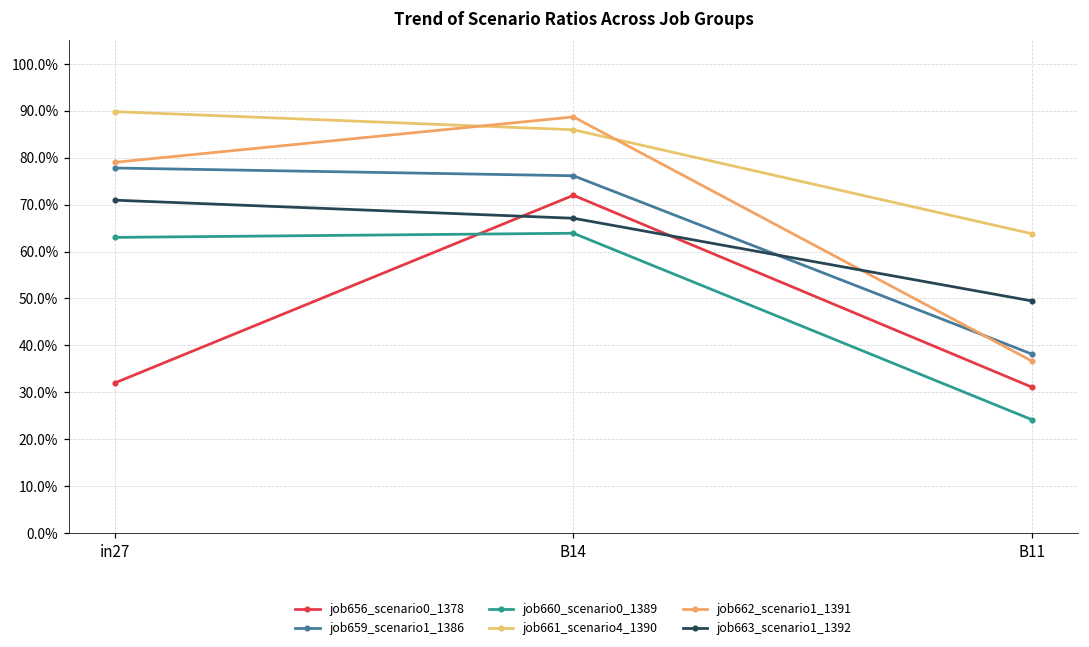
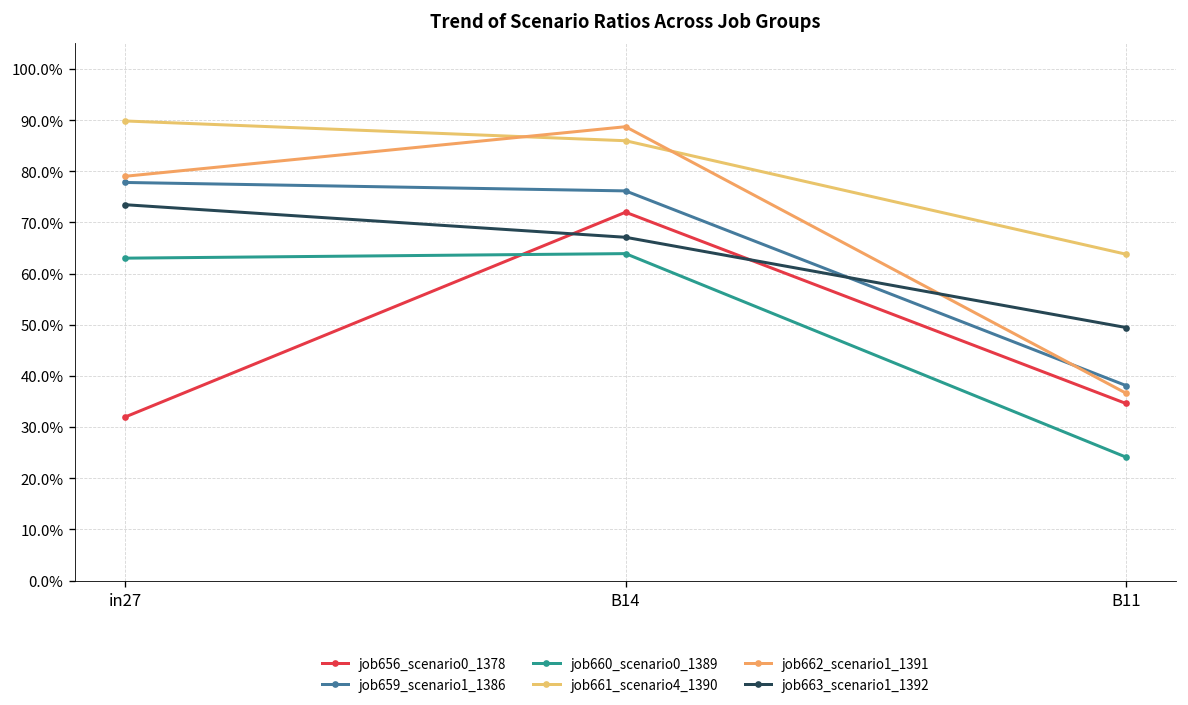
job663_scenario1_1392, in27: 71% -> 73%
job656_scenario0_1378, B11: 31% -> 35%
